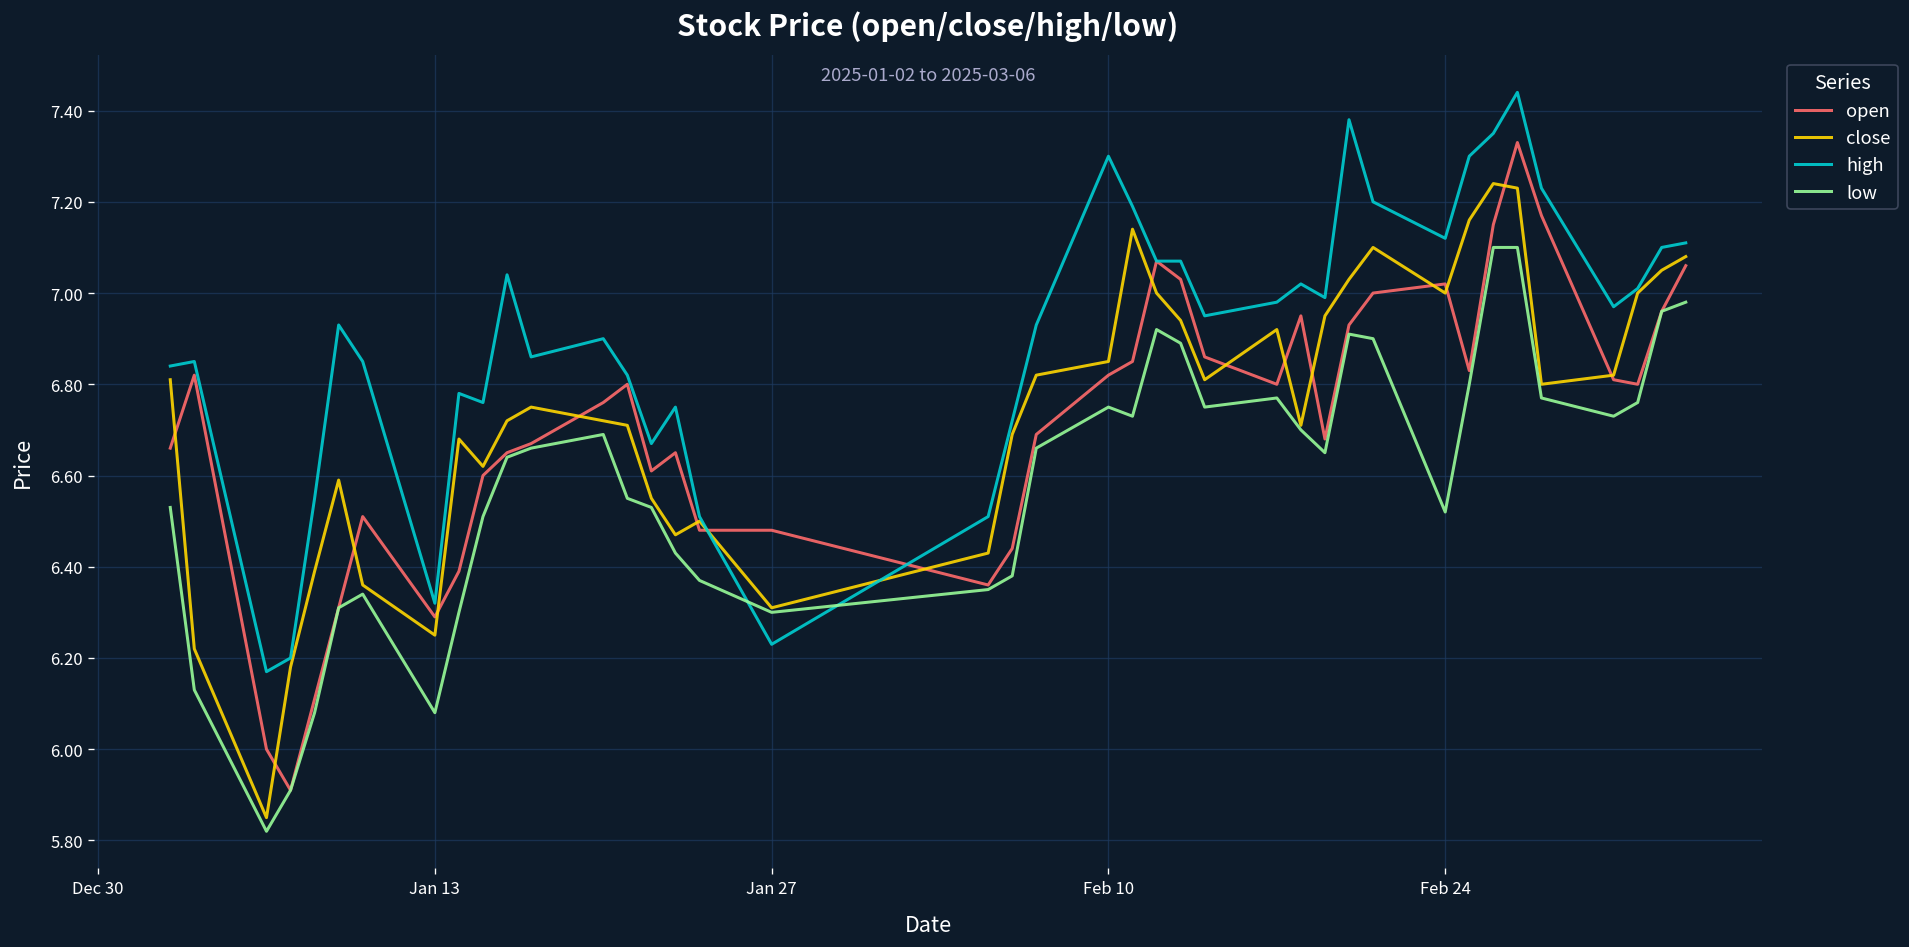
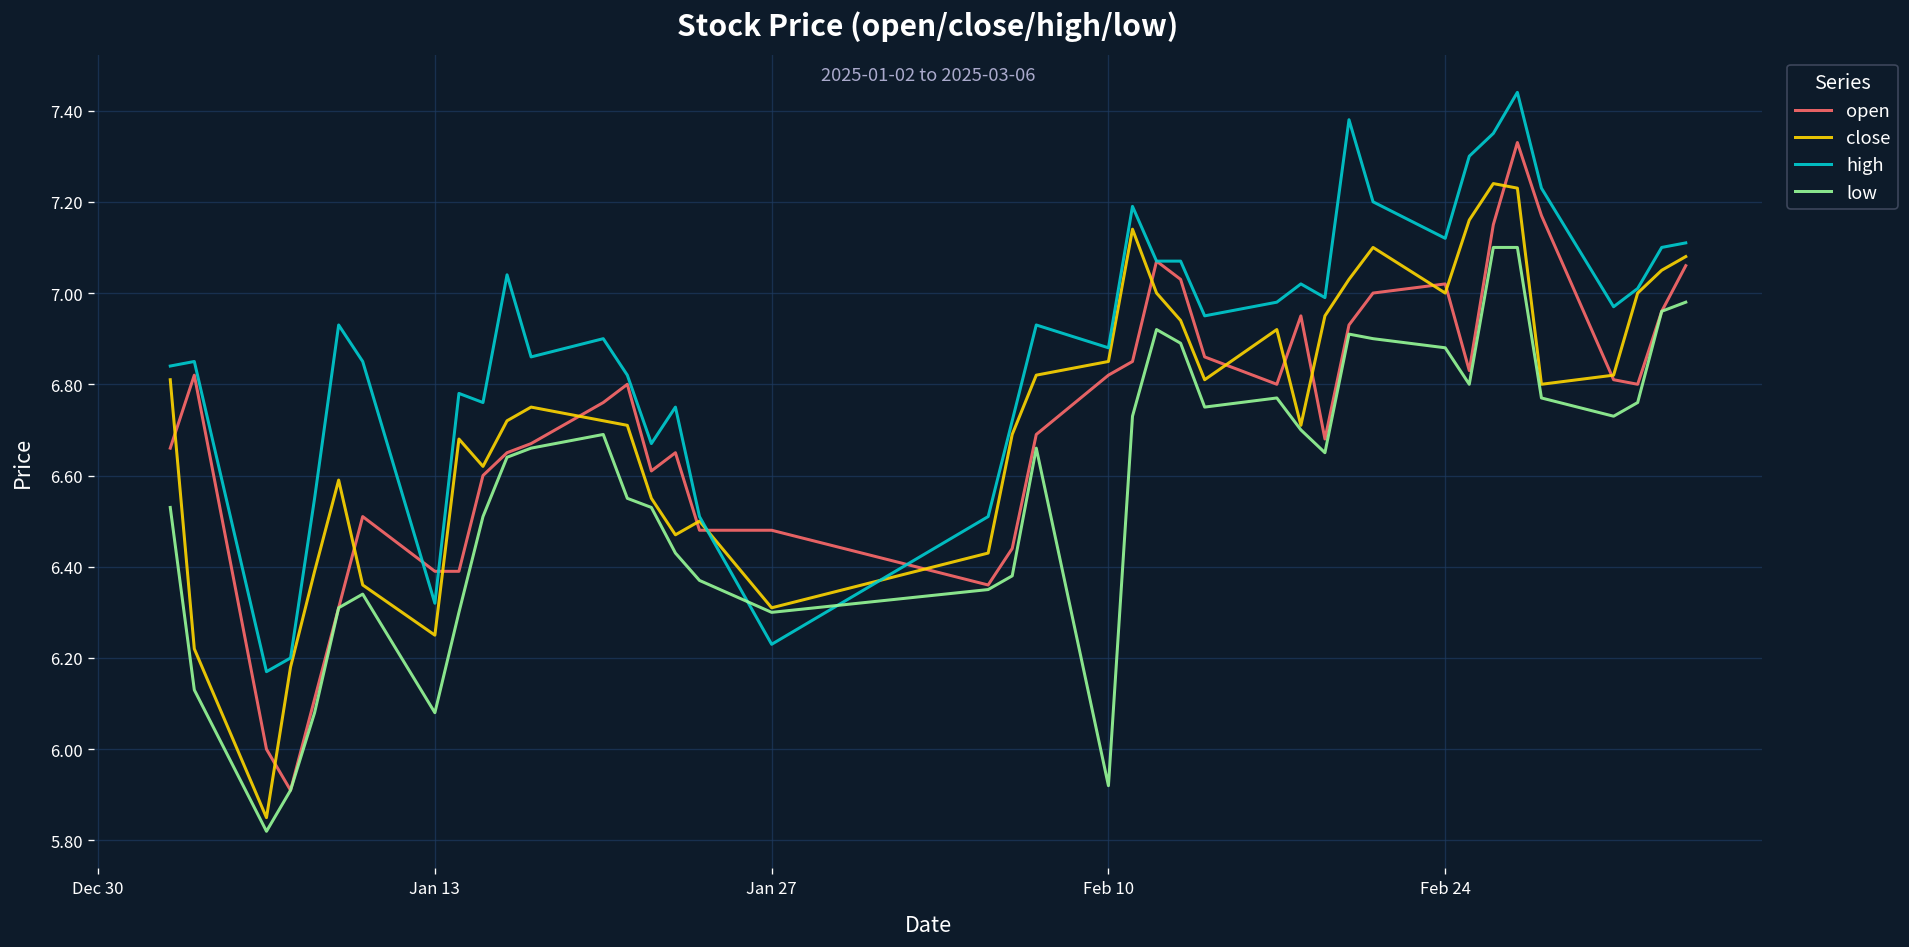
open, Jan 13: 6.29 -> 6.39
high, Feb 10: 7.30 -> 6.88
low, Feb 10: 6.75 -> 5.92
low, Feb 24: 6.52 -> 6.88
